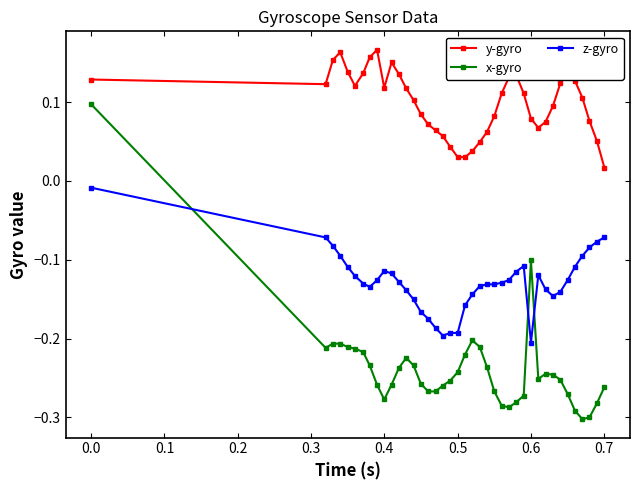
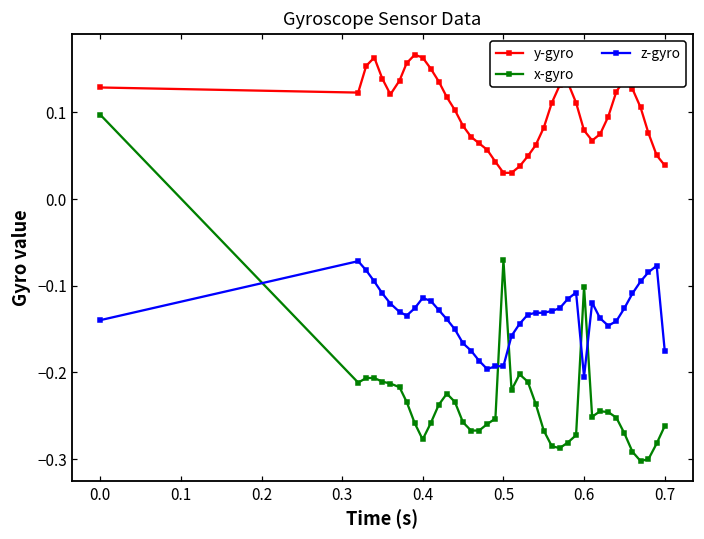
z-gyro, 0.0: -0.01 -> -0.14
y-gyro, 0.4: 0.12 -> 0.16
x-gyro, 0.5: -0.24 -> -0.07
y-gyro, 0.7: 0.02 -> 0.04
z-gyro, 0.7: -0.07 -> -0.18
